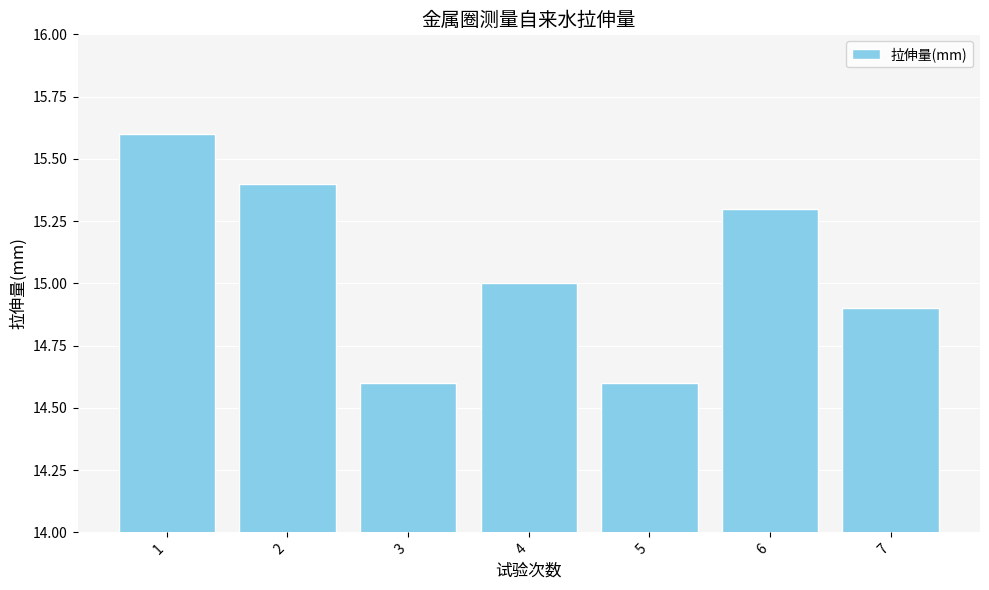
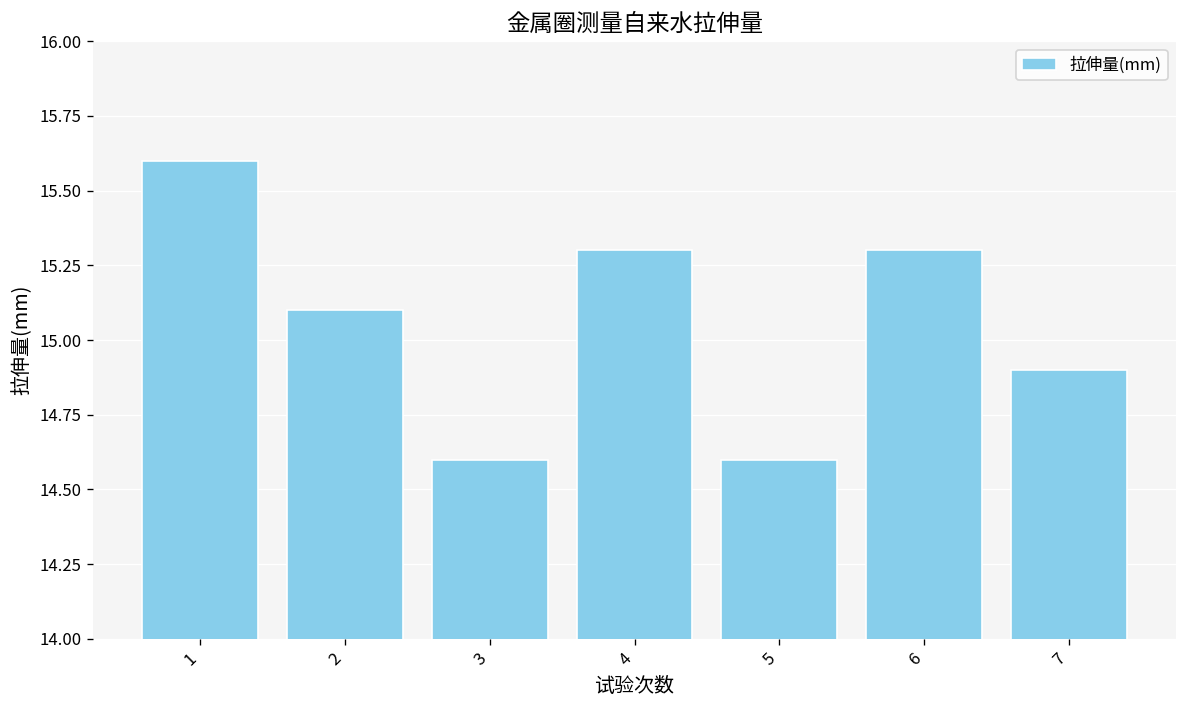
2: 15.4 -> 15.1
4: 15.0 -> 15.3
